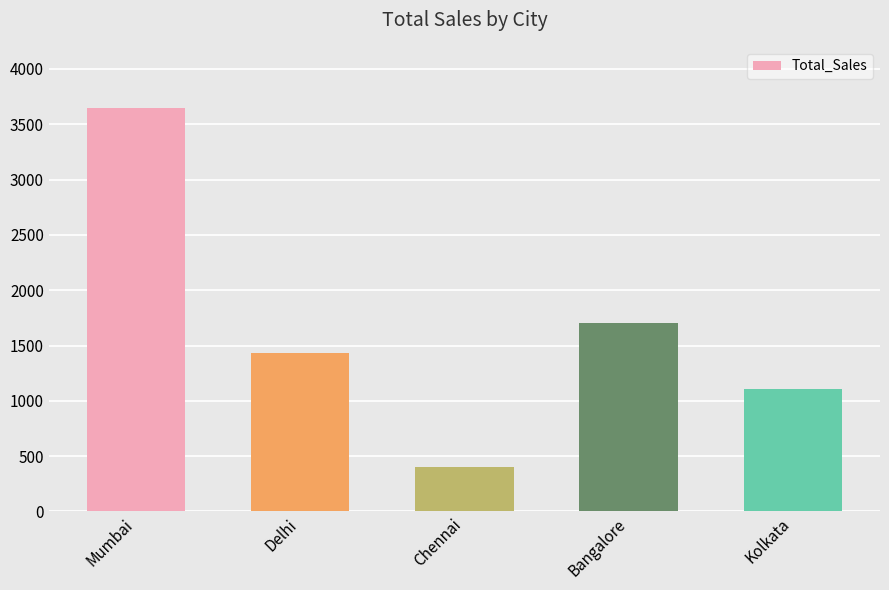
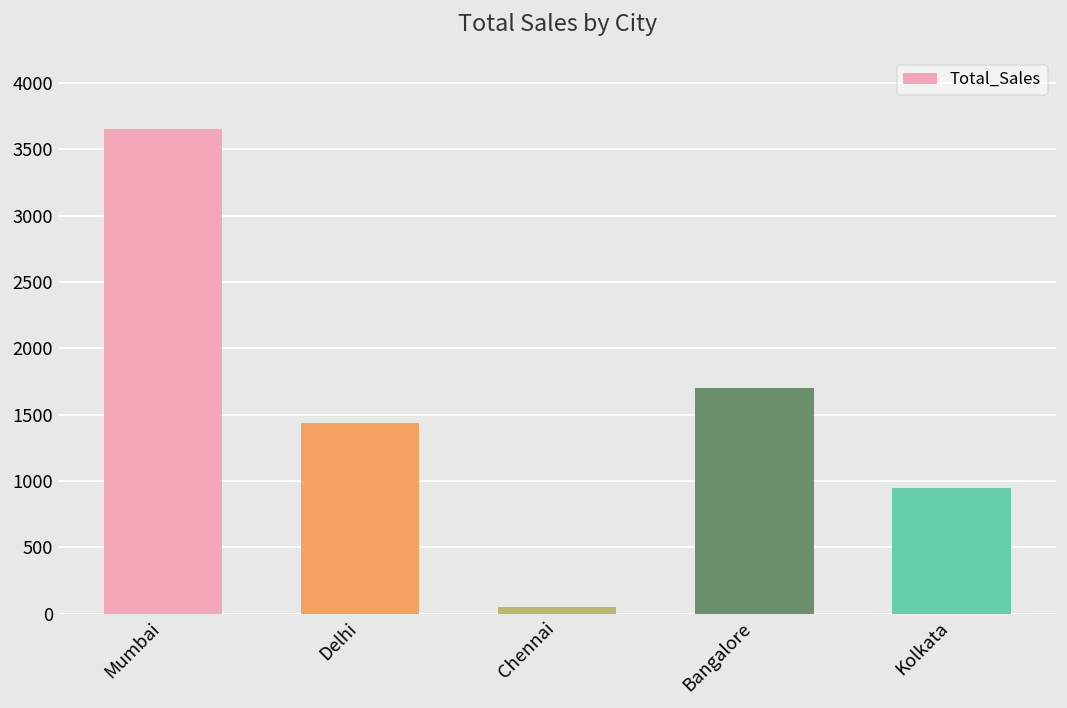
Chennai: 400 -> 50
Kolkata: 1100 -> 950
